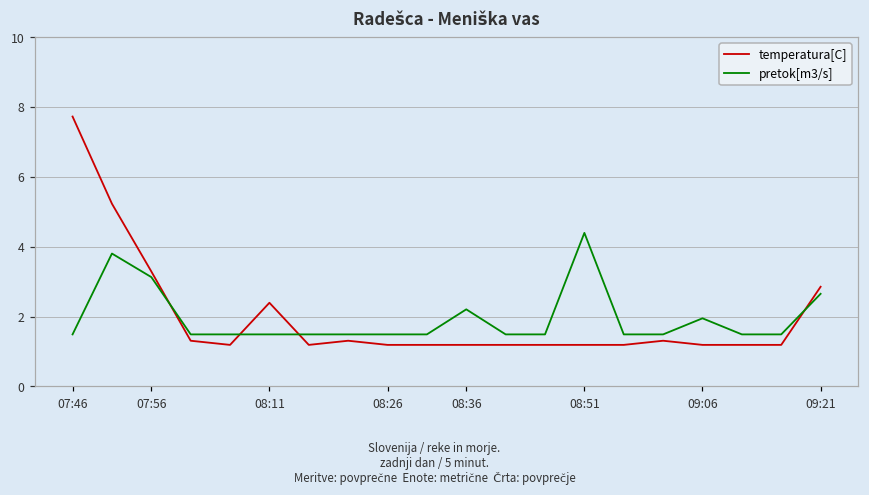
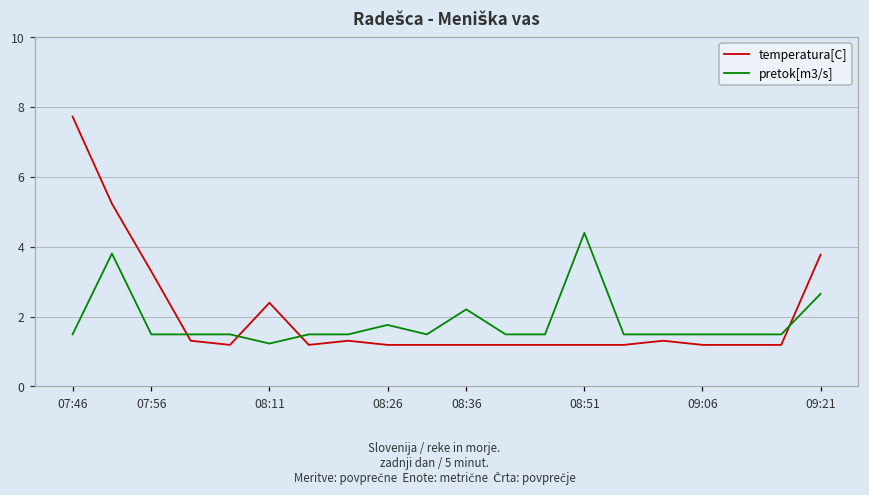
pretok[m3/s], 07:56: 3.1 -> 1.5
pretok[m3/s], 08:11: 1.5 -> 1.2
pretok[m3/s], 08:26: 1.5 -> 1.8
pretok[m3/s], 09:06: 1.9 -> 1.5
temperatura[C], 09:21: 2.9 -> 3.8
